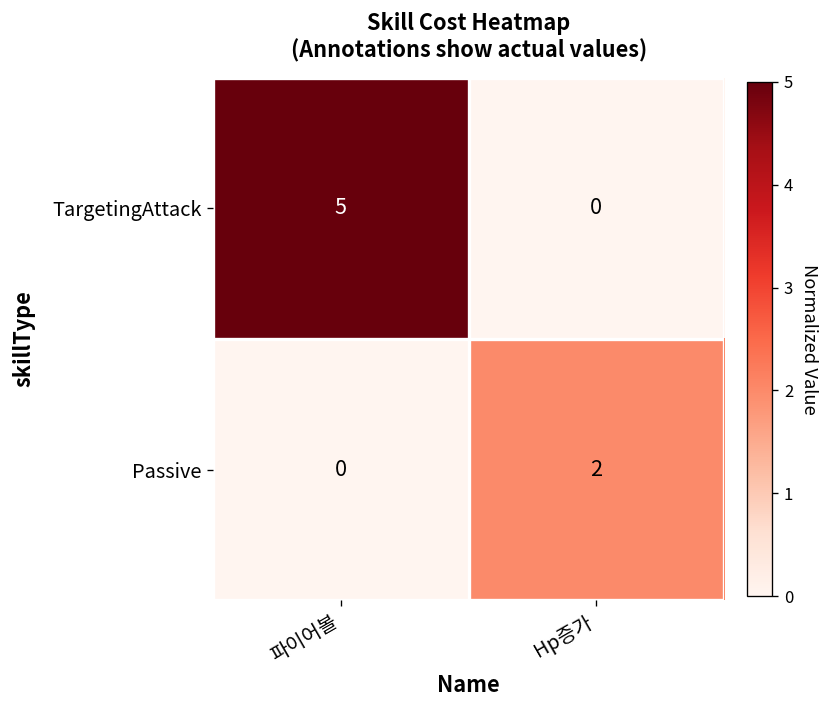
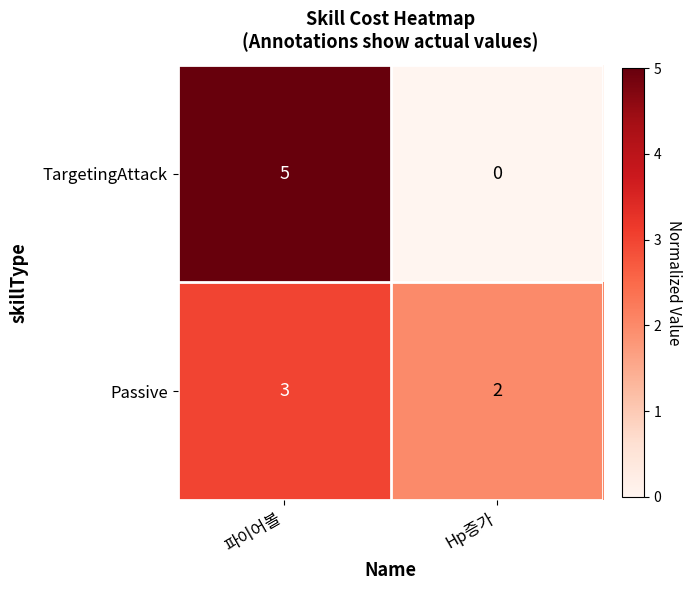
Passive, 파이어볼: 0 -> 3
